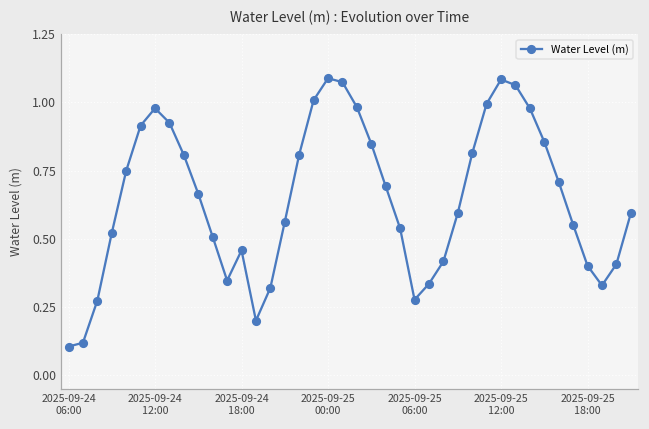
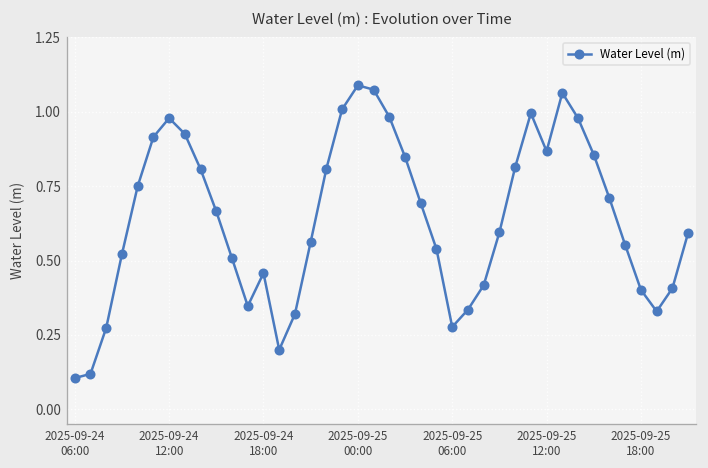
2025-09-25 12:00: 1.08 -> 0.87
